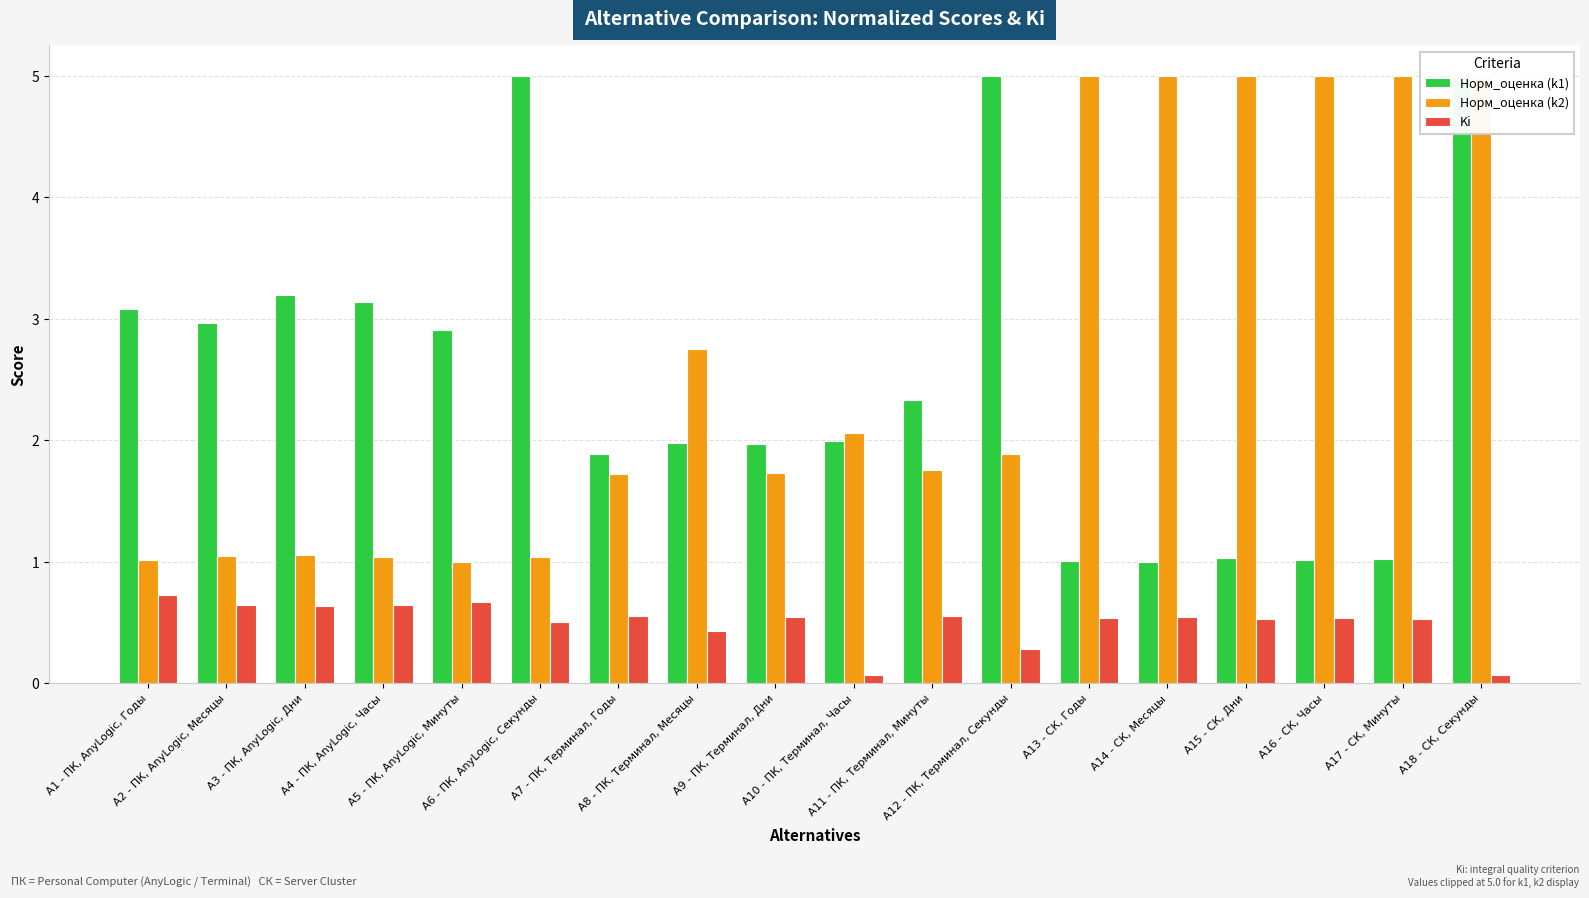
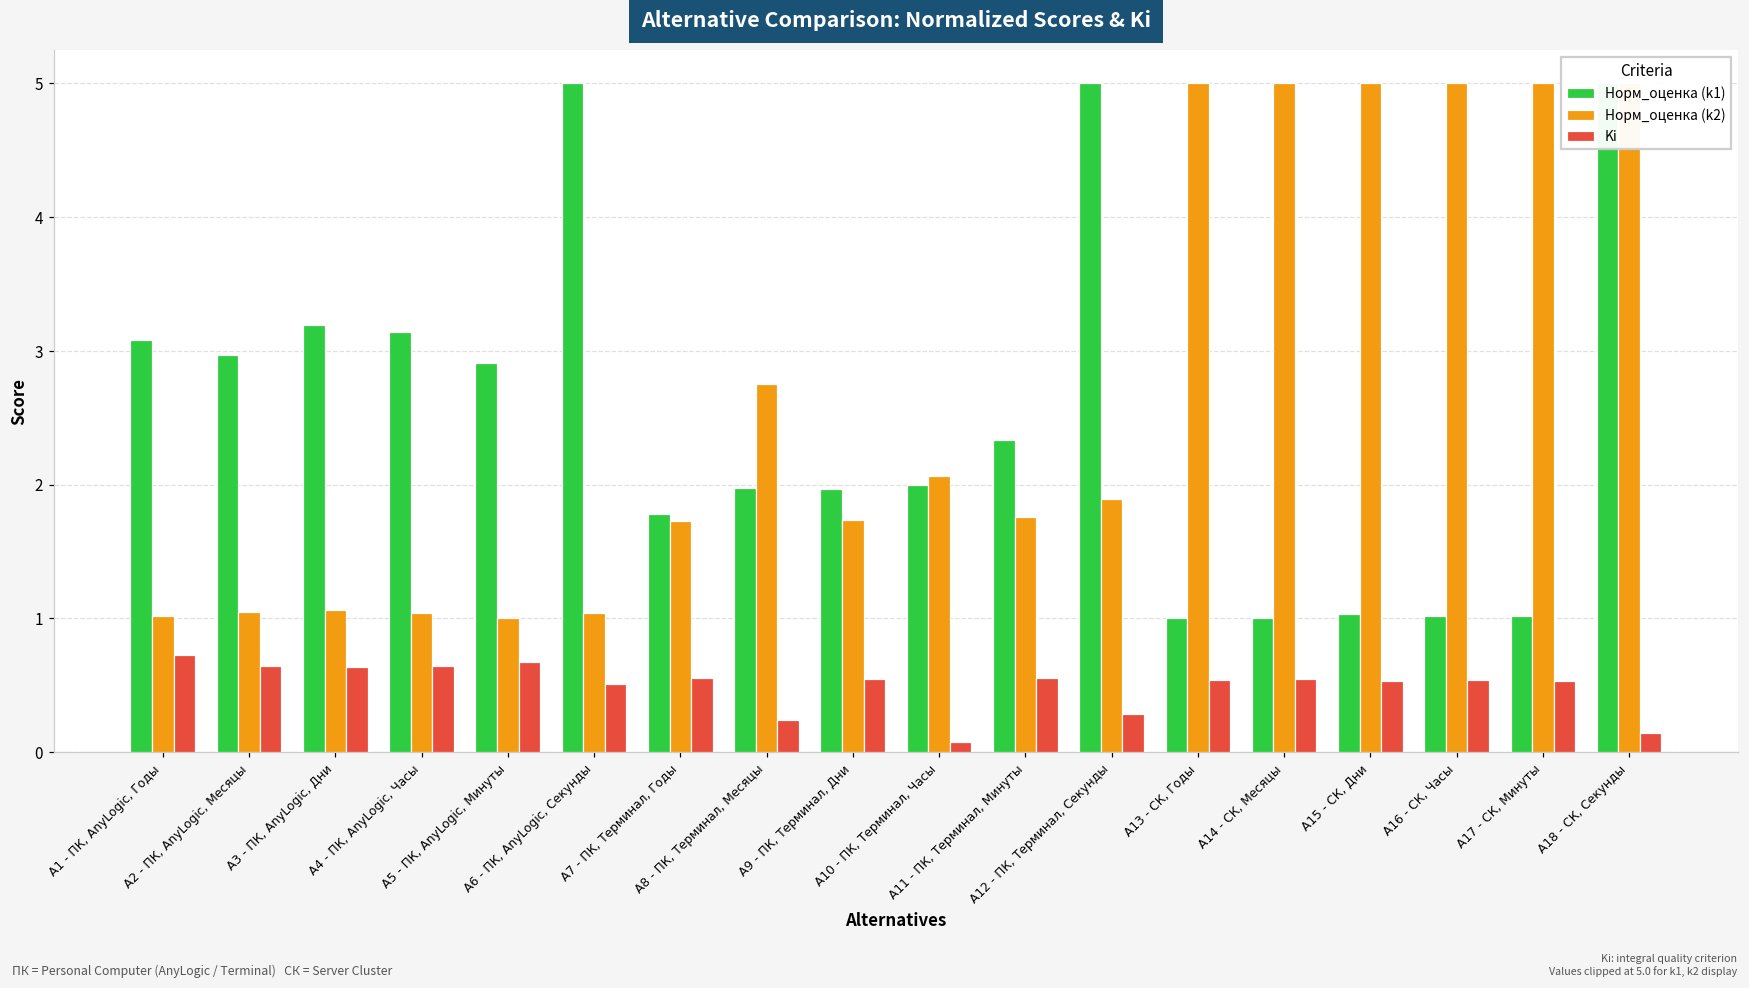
Норм_оценка (k1), А7 - ПК, Терминал, Годы: 1.88 -> 1.78
Ki, А8 - ПК, Терминал, Месяцы: 0.43 -> 0.24
Ki, А18 - СК, Секунды: 0.07 -> 0.14
